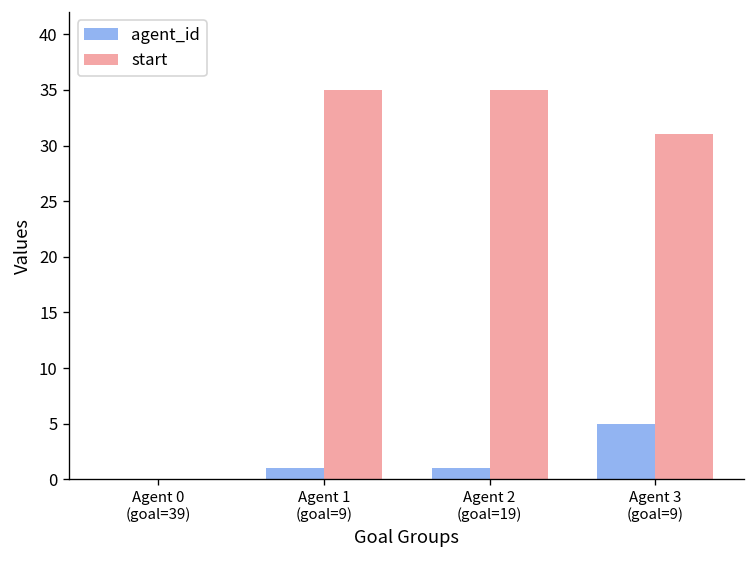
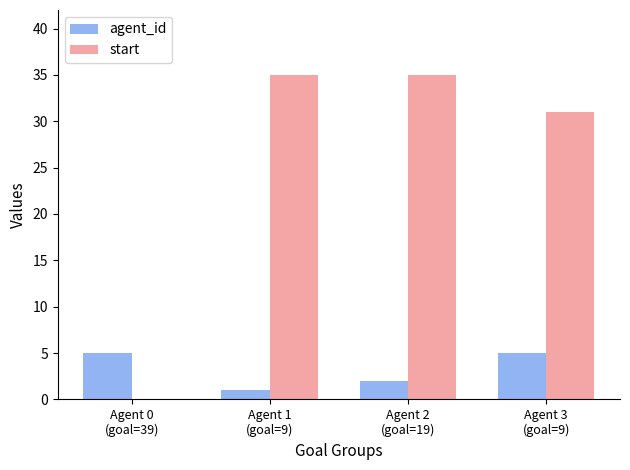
agent_id, Agent 0 (goal=39): 0 -> 5
agent_id, Agent 2 (goal=19): 1 -> 2
